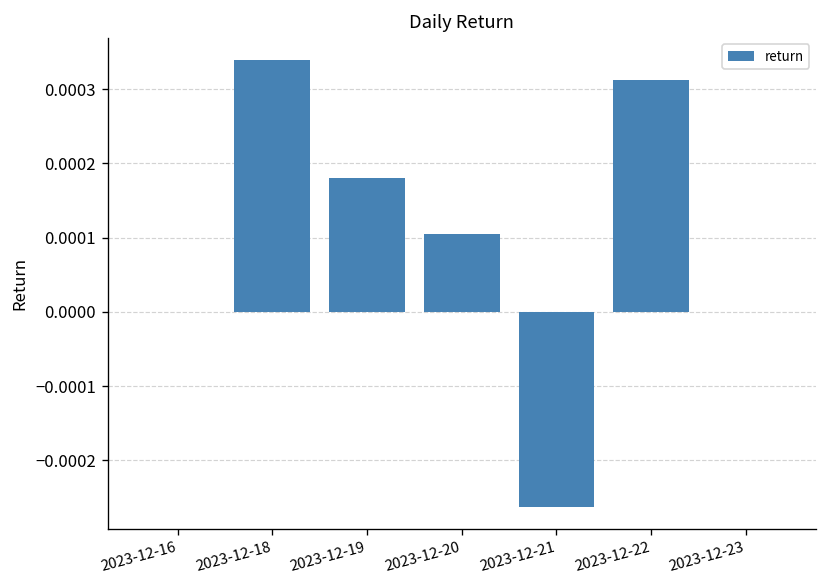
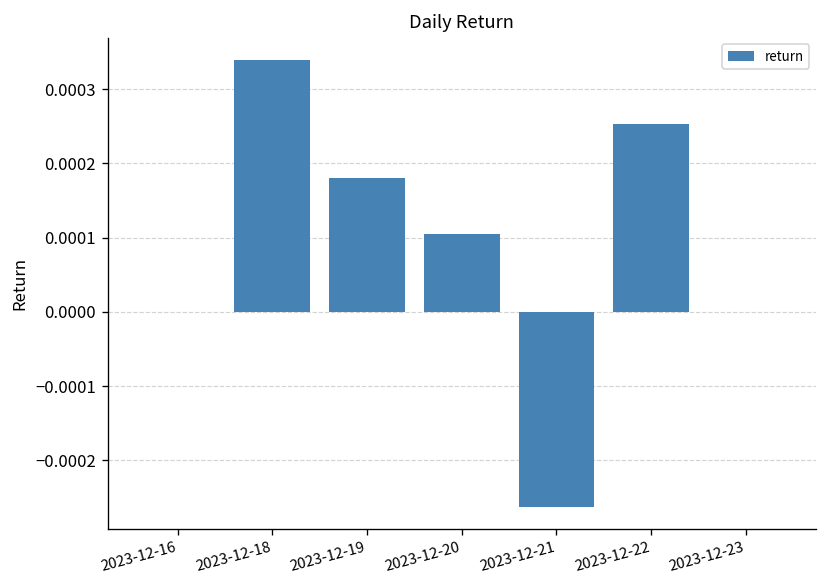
2023-12-22: 0.00031 -> 0.00025
